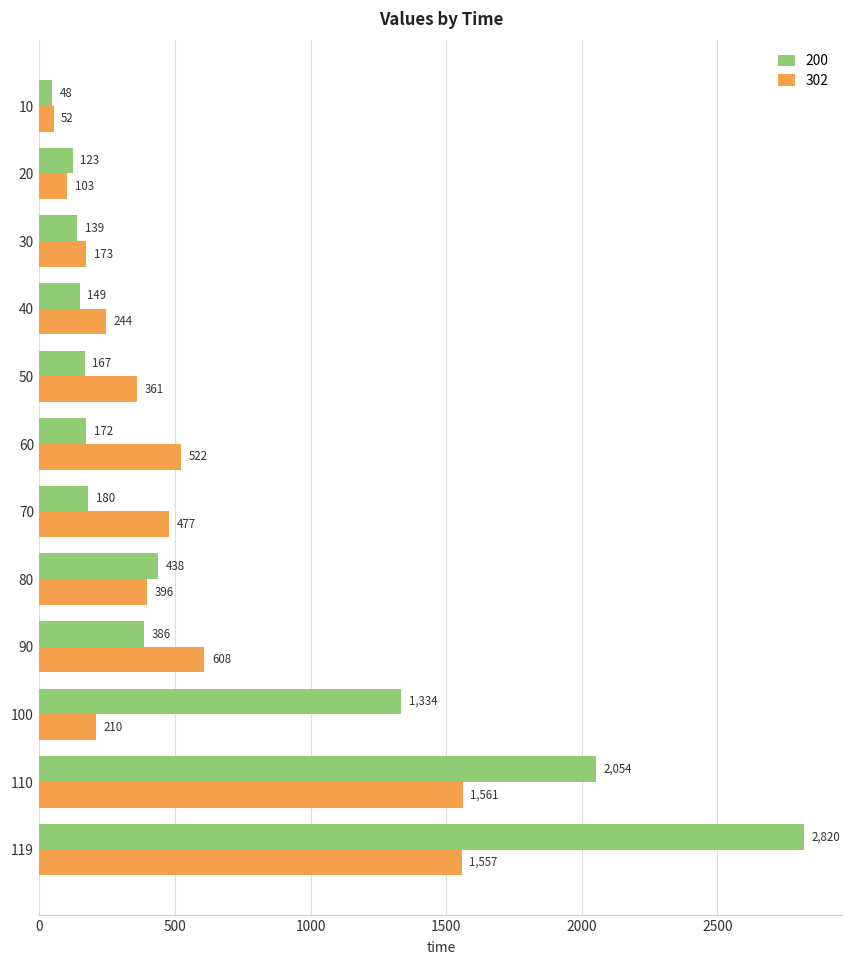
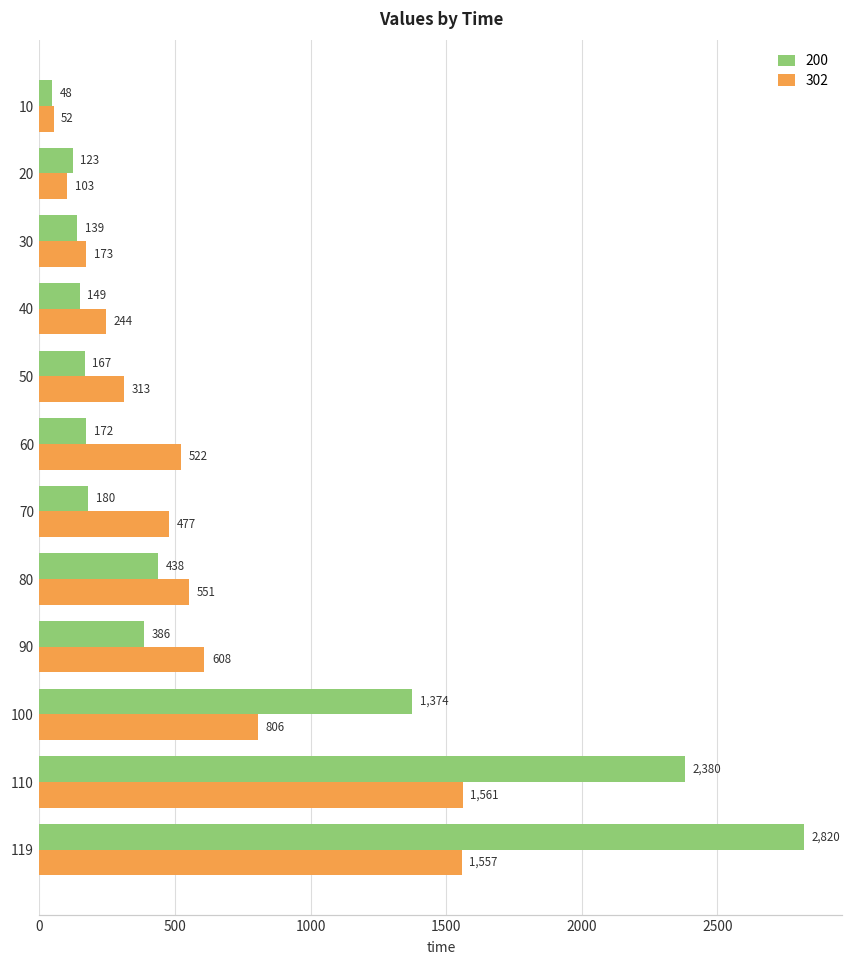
302, 50: 361 -> 313
302, 80: 396 -> 551
200, 100: 1,334 -> 1,374
302, 100: 210 -> 806
200, 110: 2,054 -> 2,380
